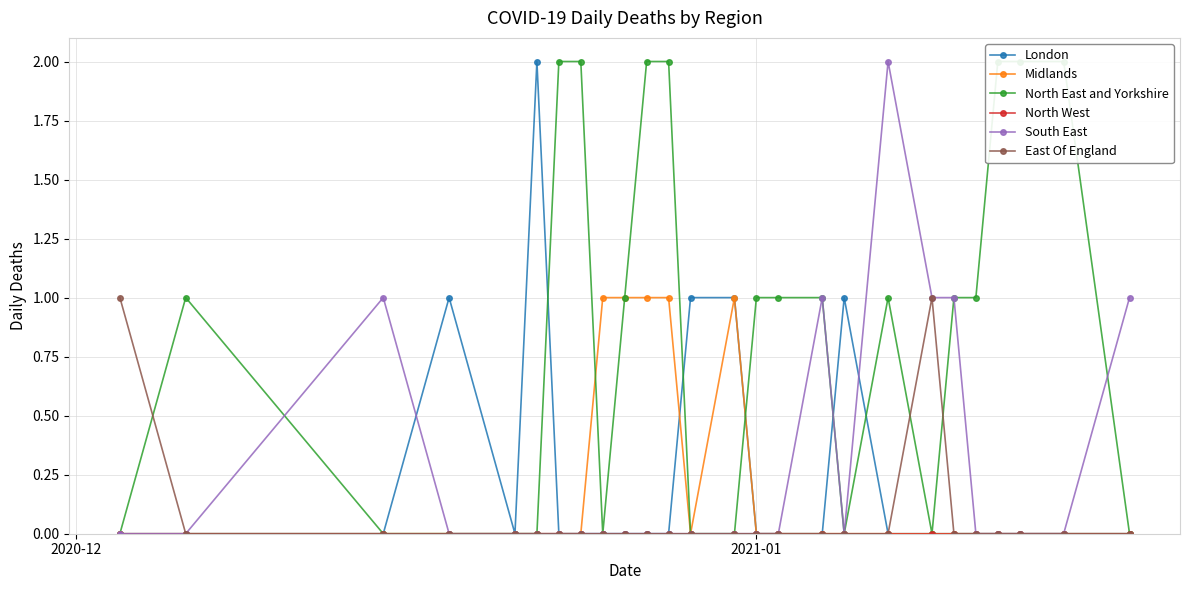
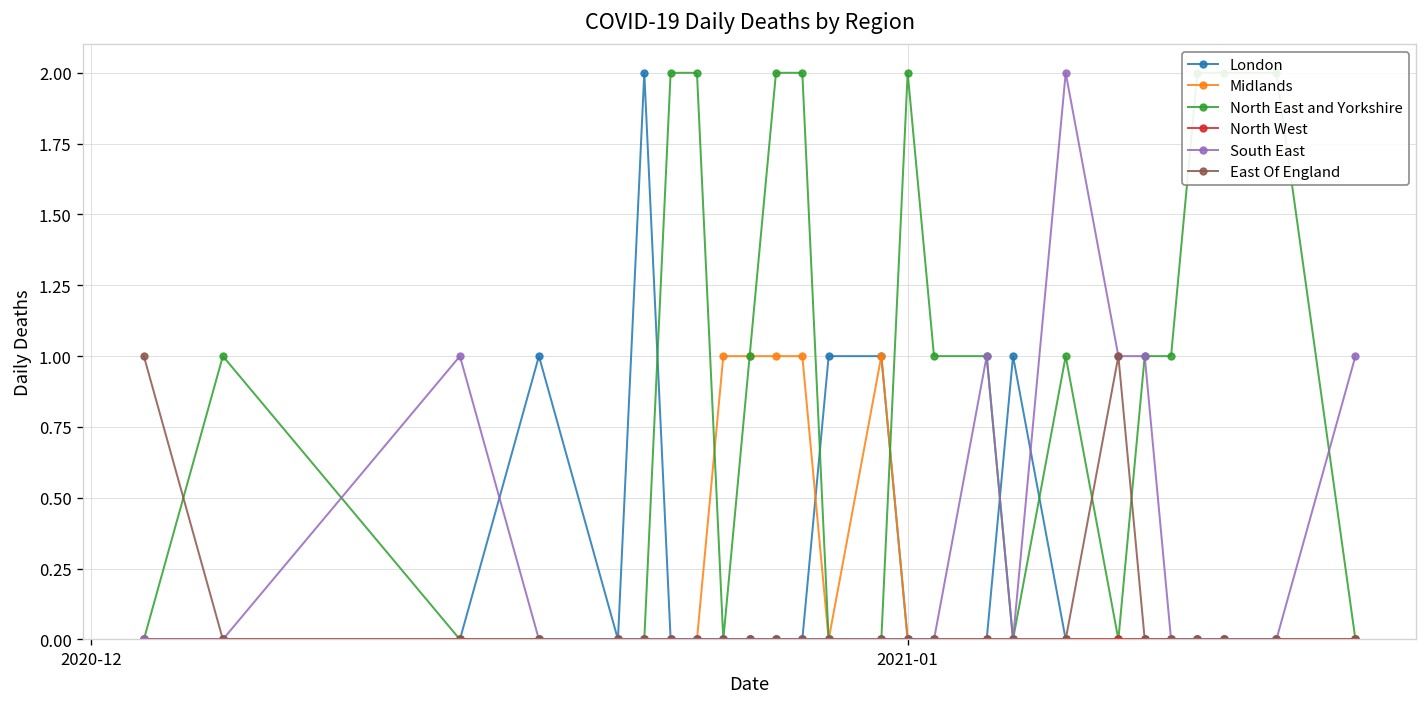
North East and Yorkshire, 2021-01: 1 -> 2
